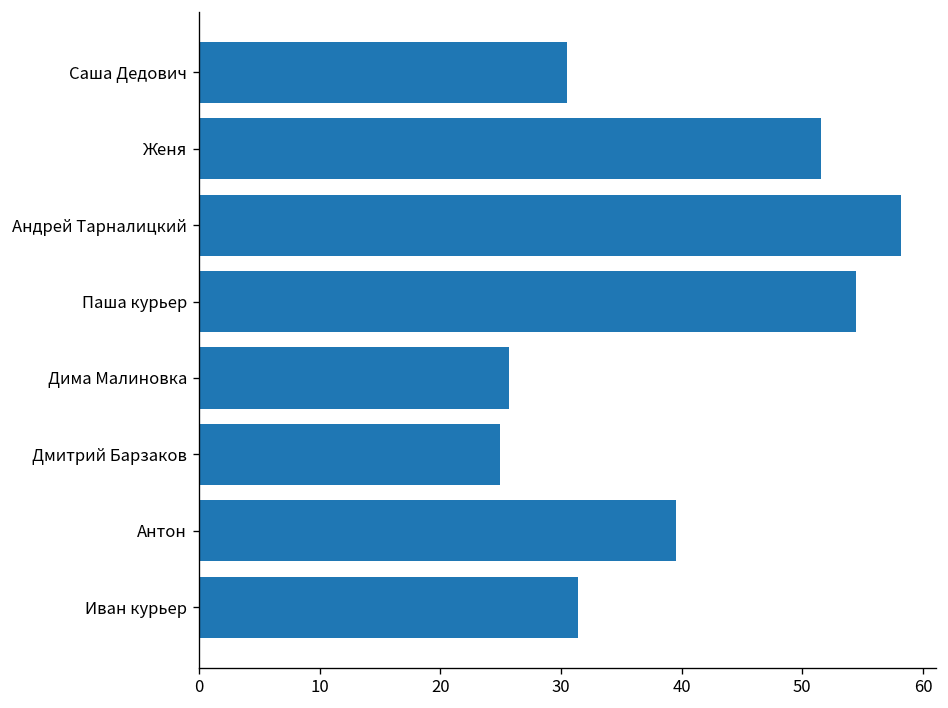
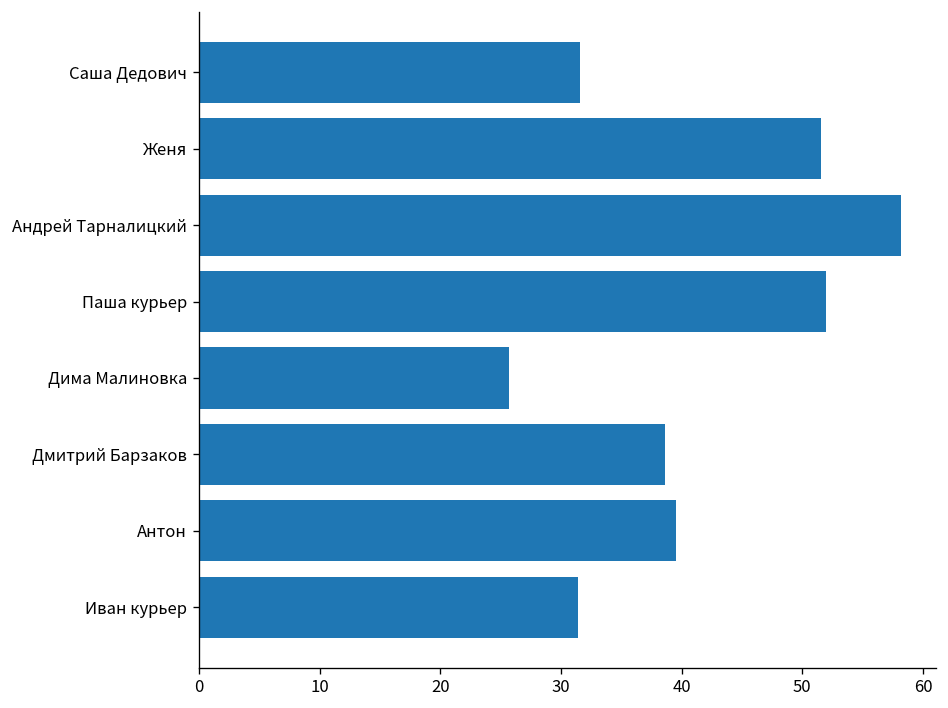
Саша Дедович: 30.5 -> 31.6
Паша курьер: 54.5 -> 51.9
Дмитрий Барзаков: 25.0 -> 38.7
